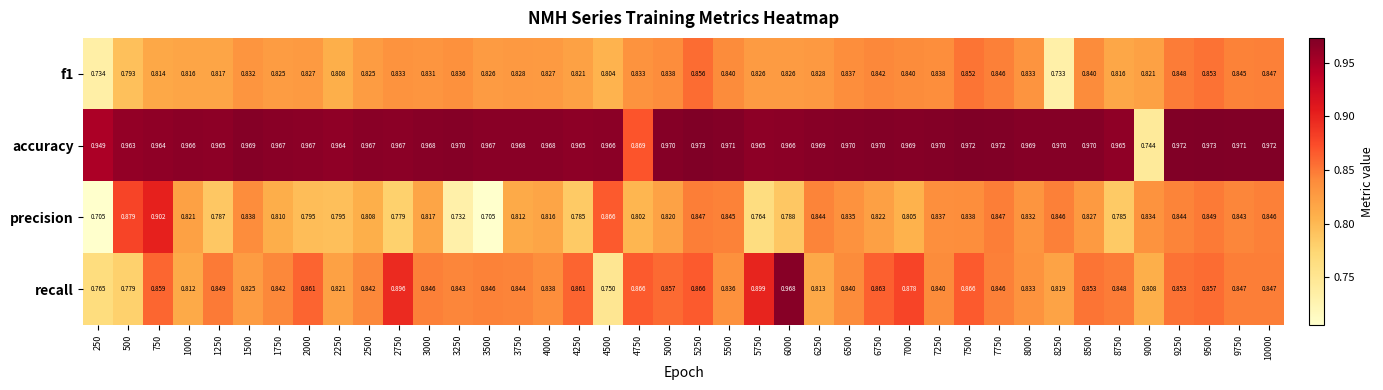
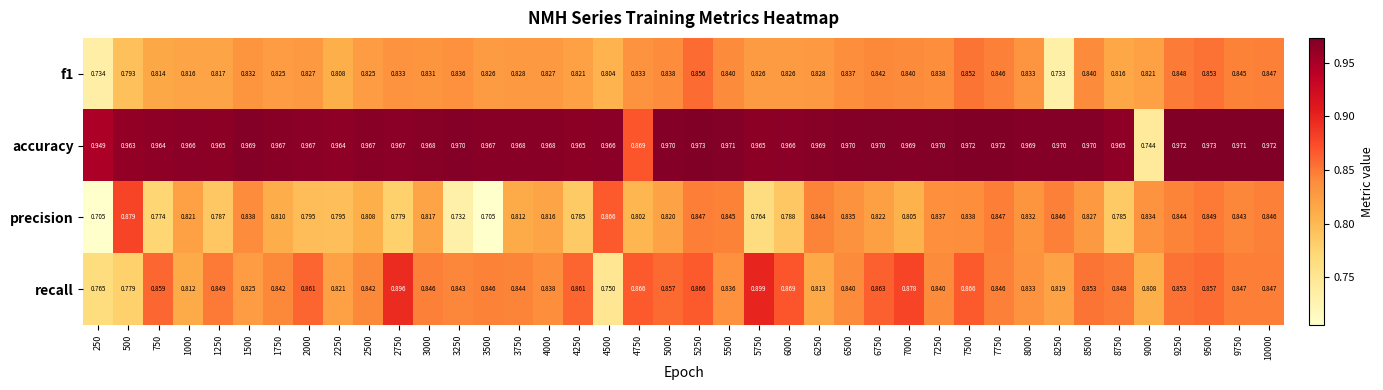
precision, 750: 0.902 -> 0.774
recall, 6000: 0.968 -> 0.869
